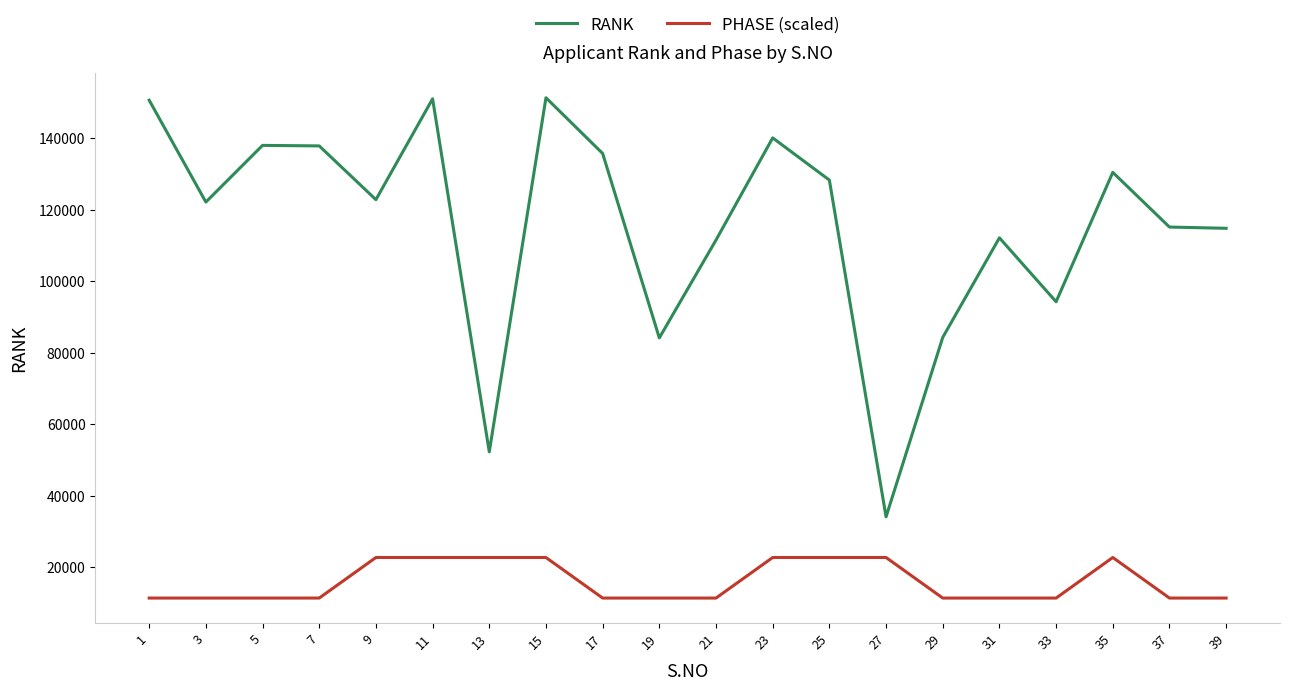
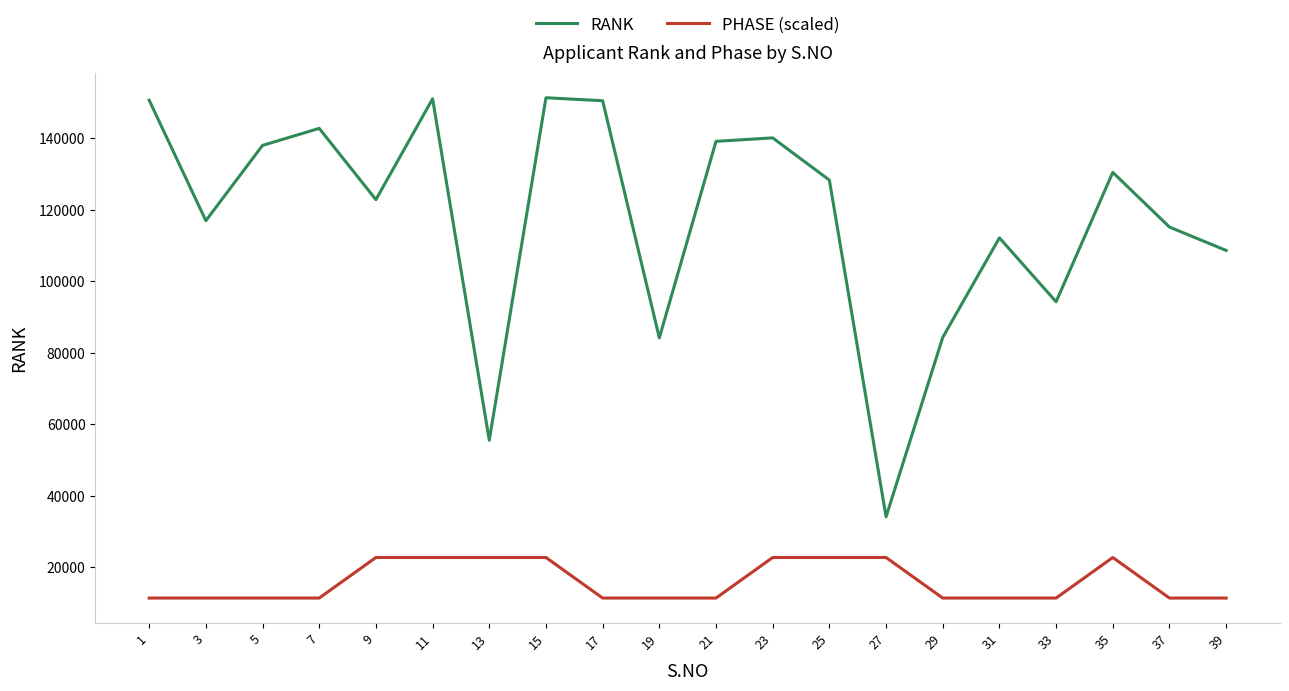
RANK, 3: 122000 -> 117000
RANK, 7: 138000 -> 143000
RANK, 13: 52000 -> 55000
RANK, 17: 136000 -> 150000
RANK, 21: 111000 -> 139000
RANK, 39: 115000 -> 109000
